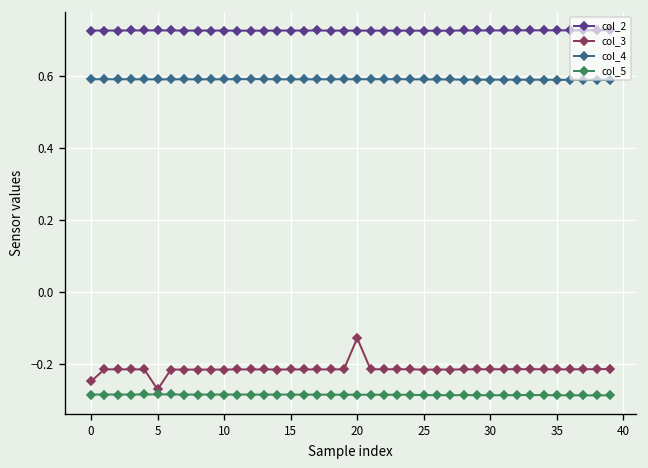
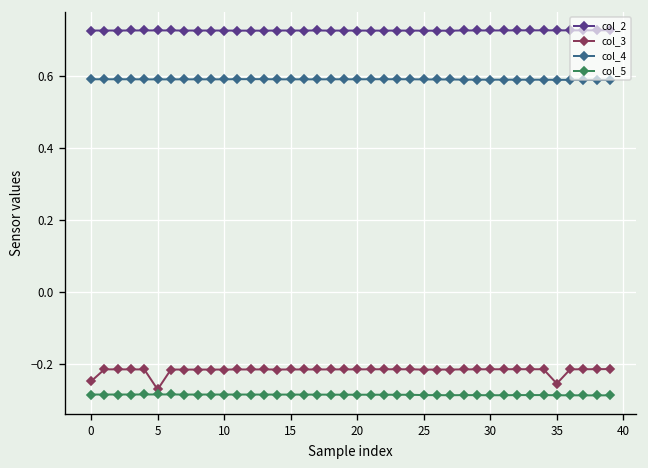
col_3, 20: -0.13 -> -0.21
col_3, 35: -0.21 -> -0.25
